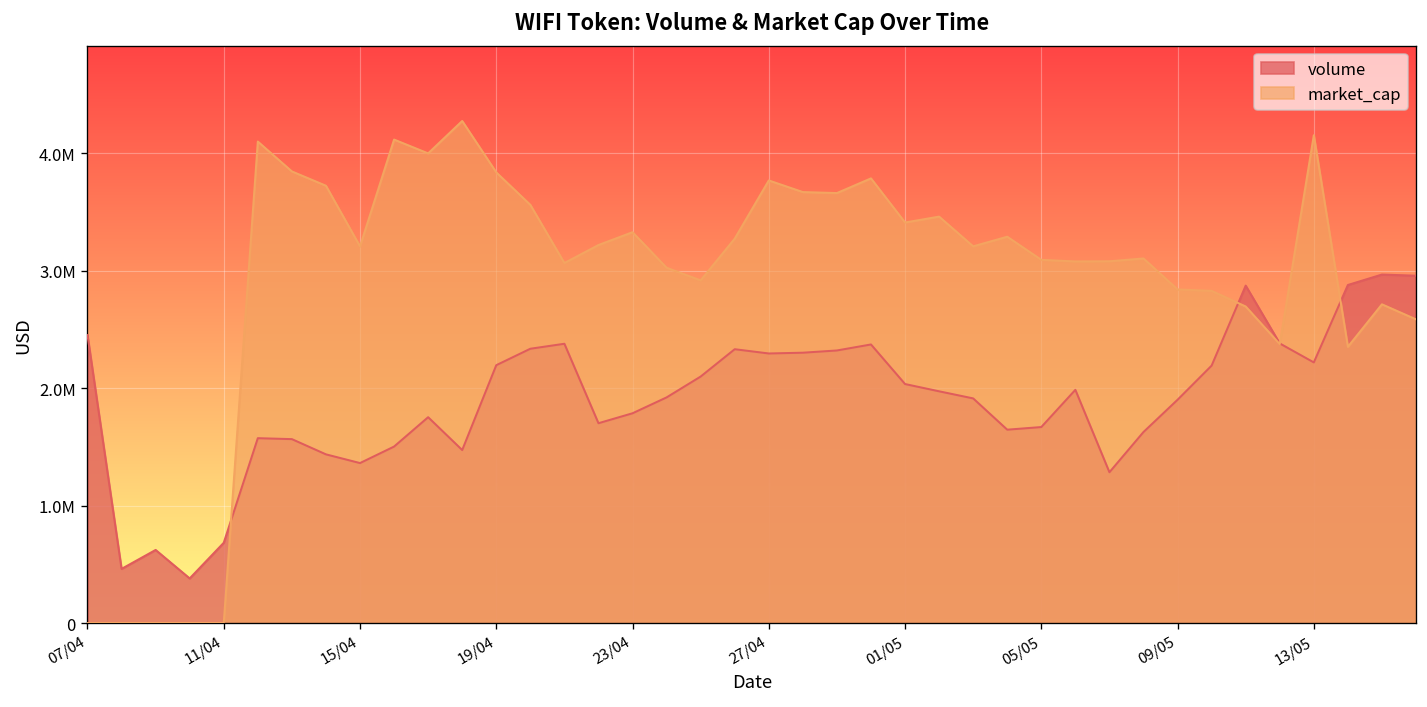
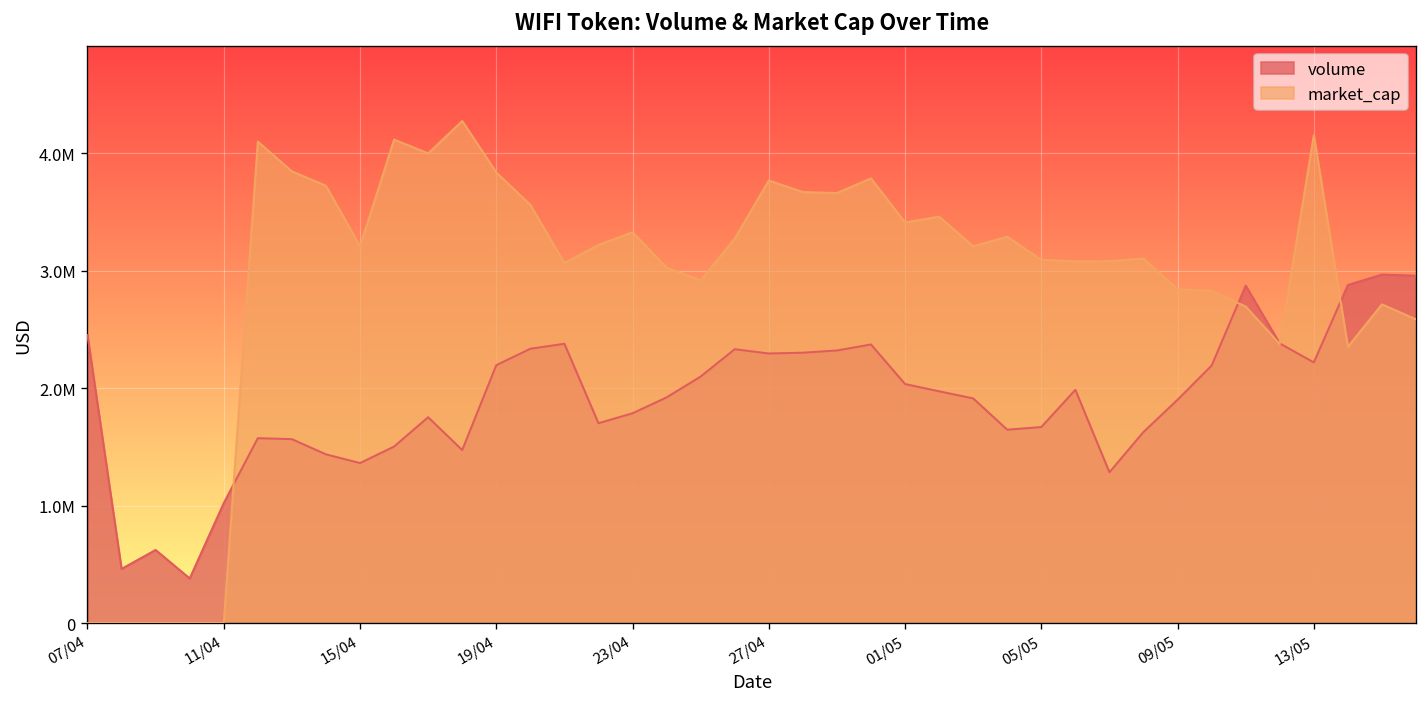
volume, 11/04: 700000 -> 1000000
